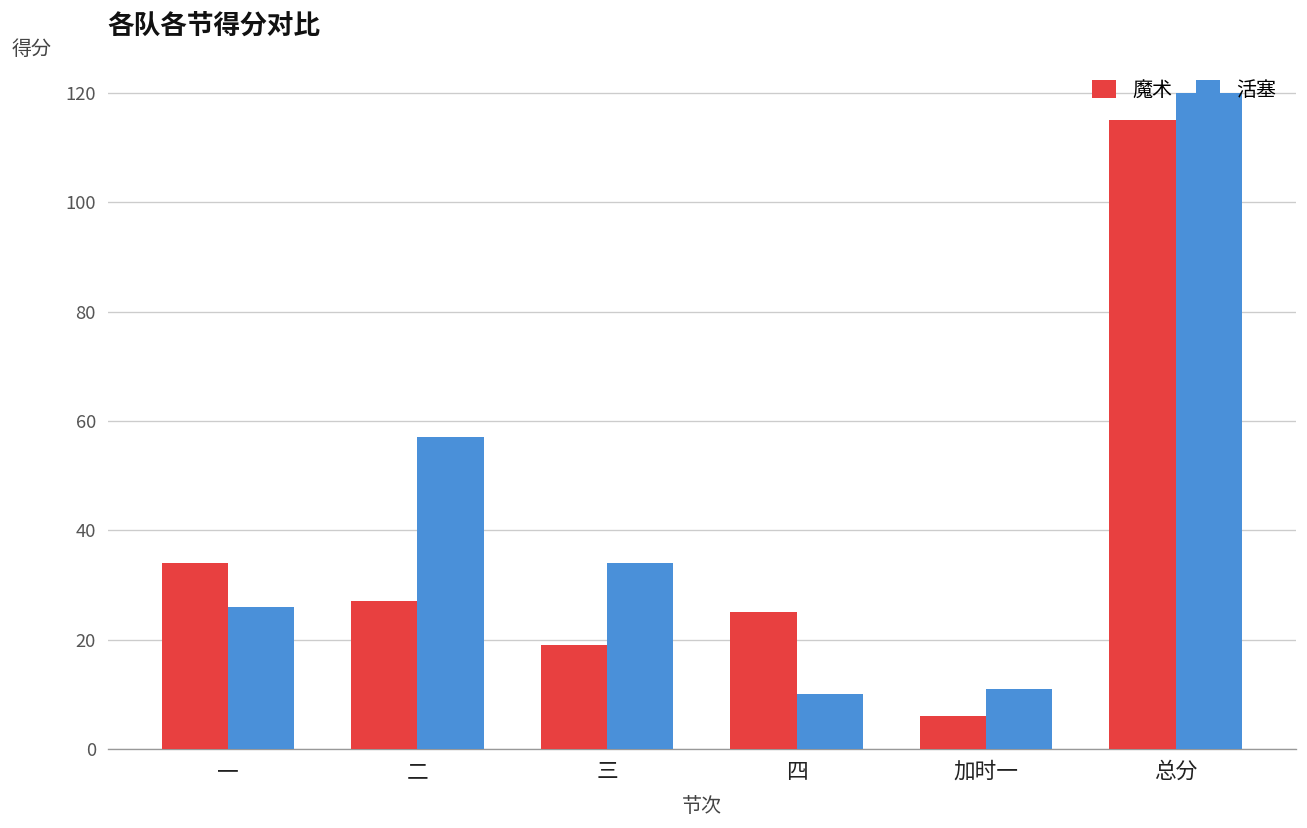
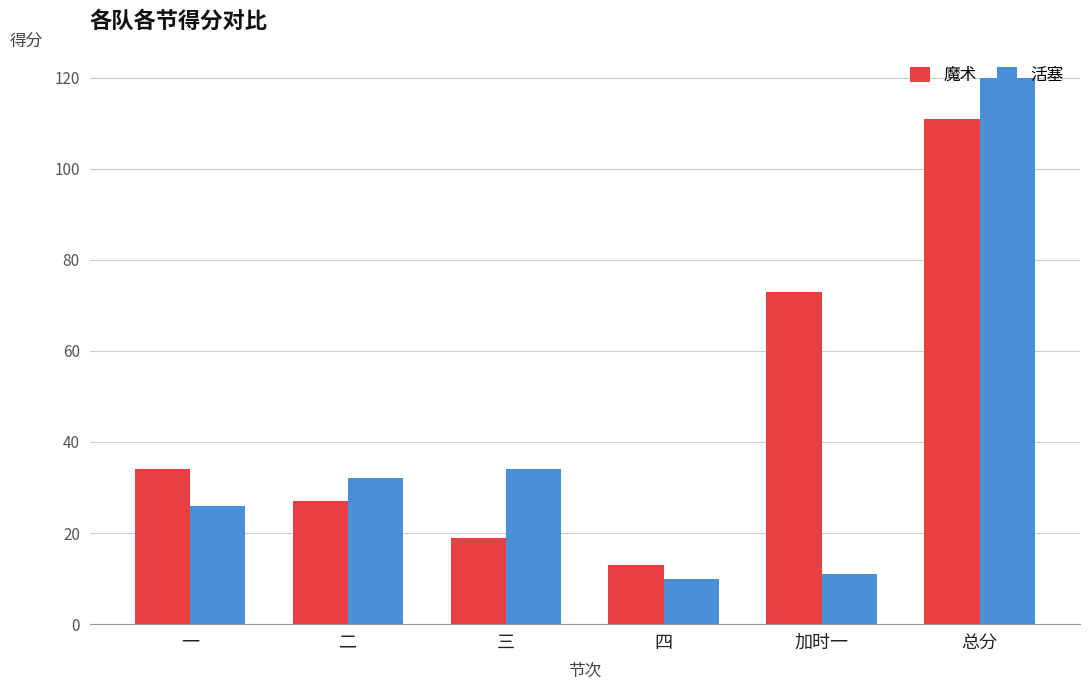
活塞, 二: 57 -> 32
魔术, 四: 25 -> 13
魔术, 加时一: 6 -> 73
魔术, 总分: 115 -> 111
